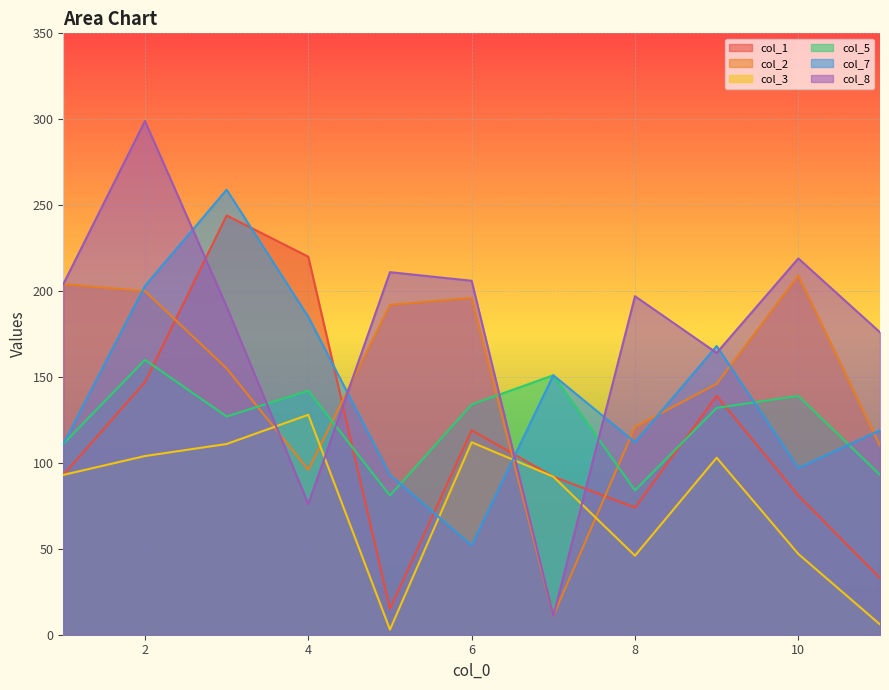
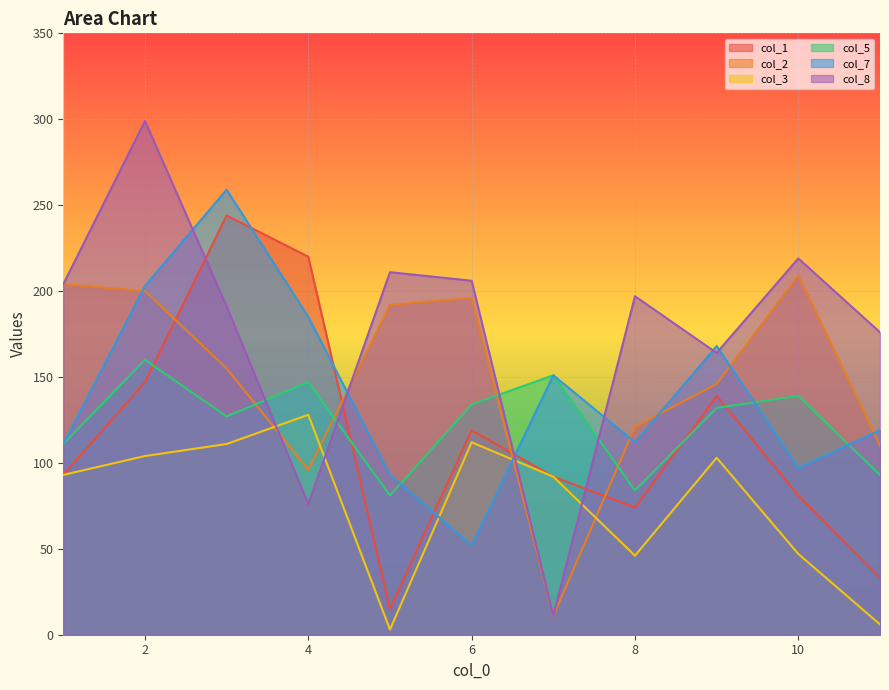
col_5, 4: 142 -> 147
